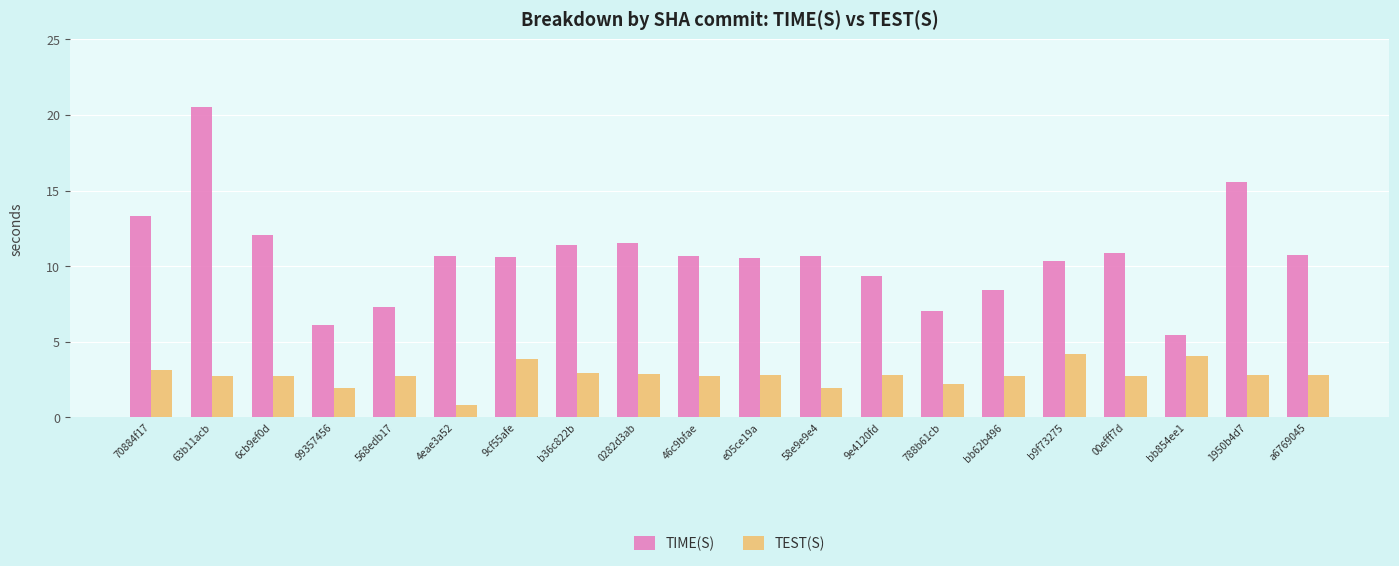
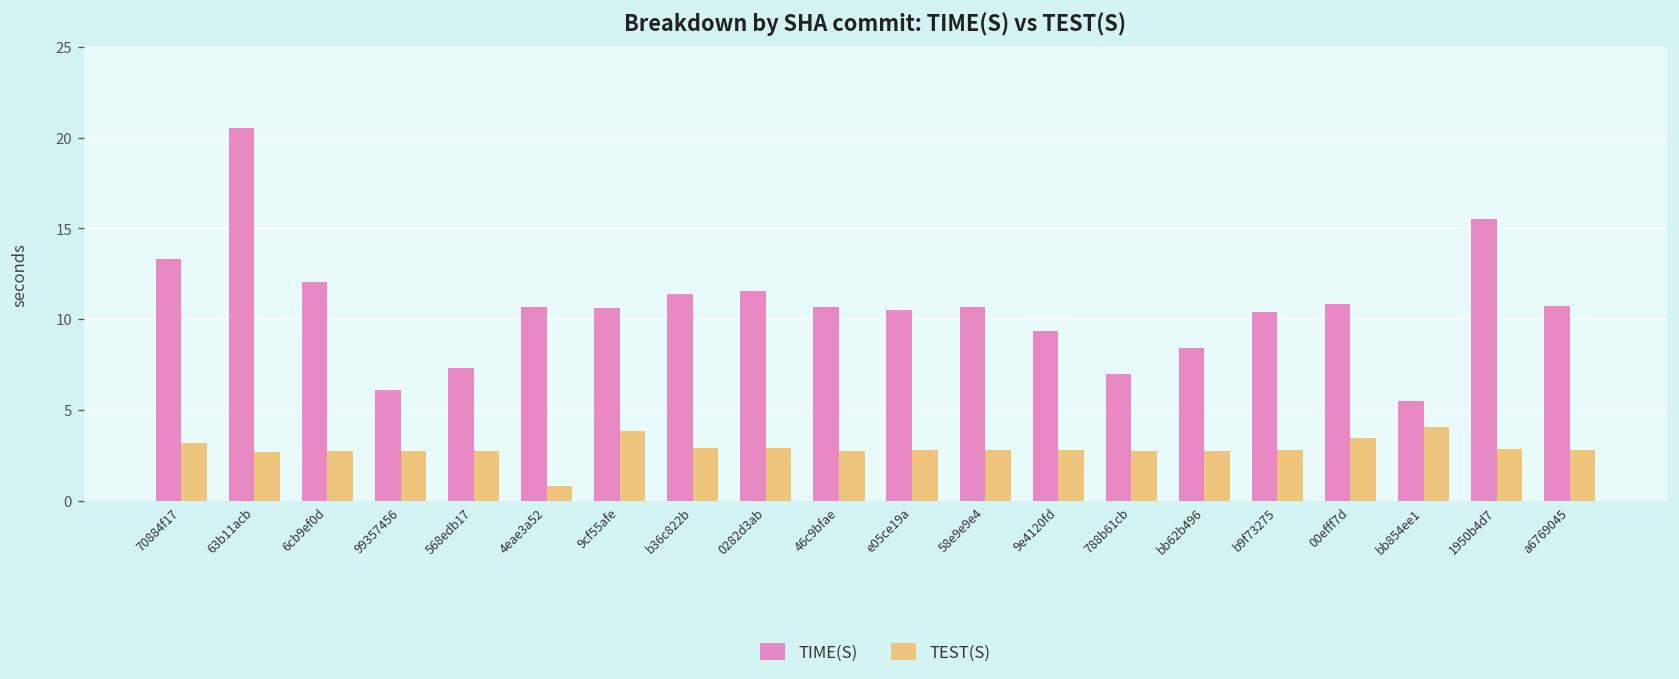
TEST(S), 99357456: 1.9 -> 2.7
TEST(S), 58e9e9e4: 2.0 -> 2.8
TEST(S), 788b61cb: 2.2 -> 2.7
TEST(S), b9f73275: 4.2 -> 2.8
TEST(S), 00efff7d: 2.7 -> 3.4
